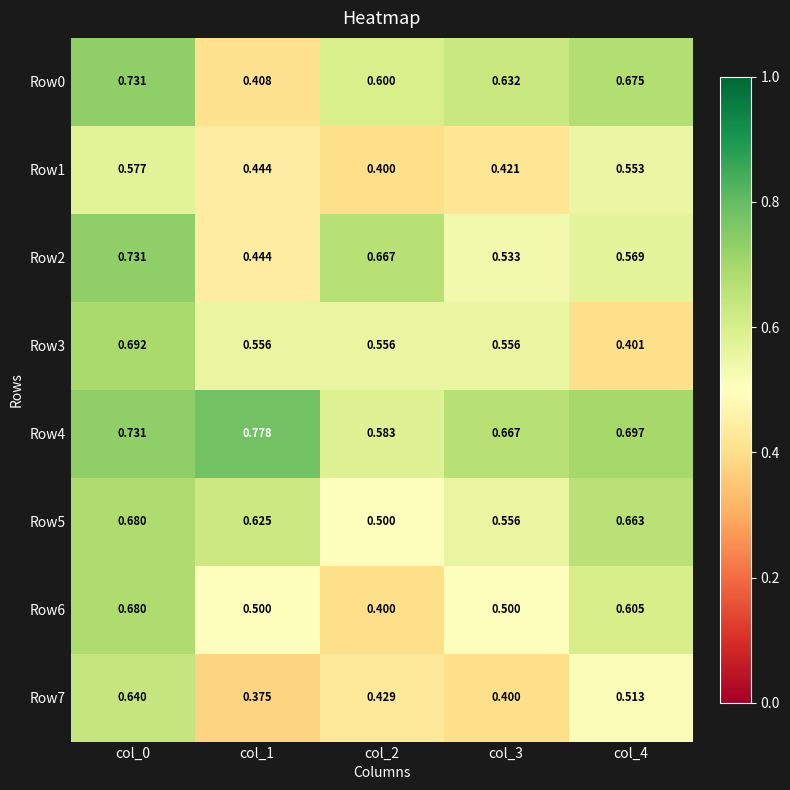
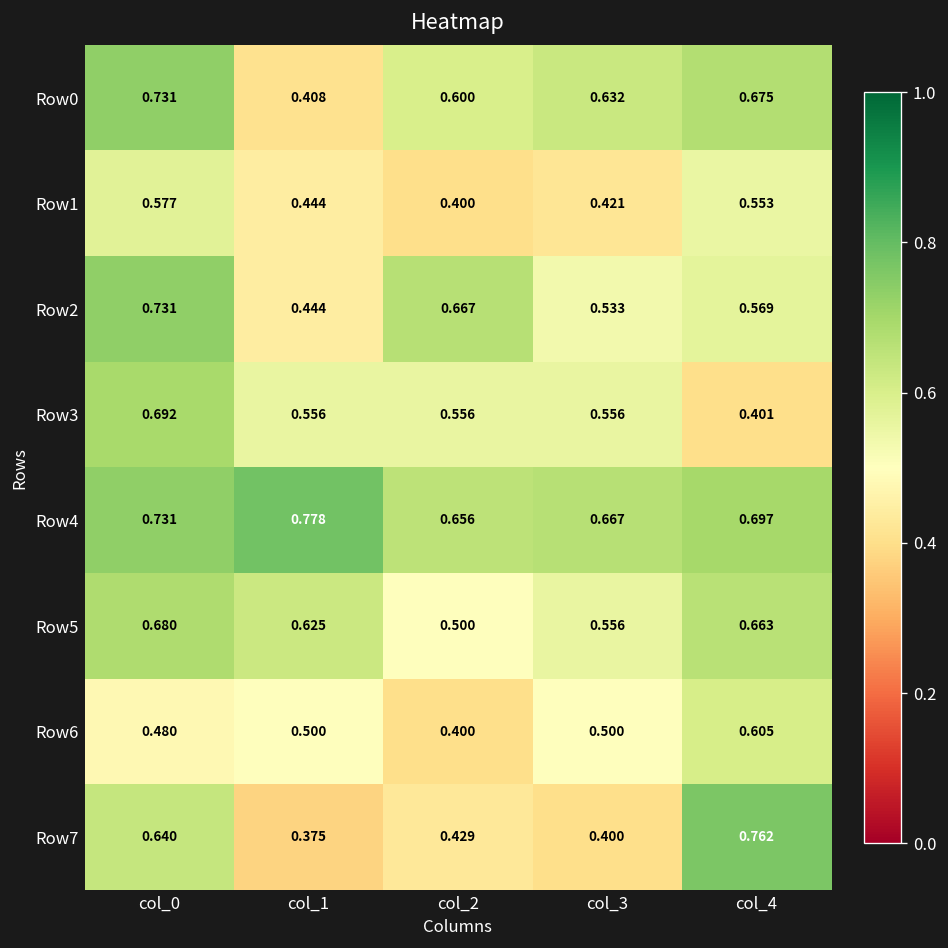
Row4, col_2: 0.583 -> 0.656
Row6, col_0: 0.680 -> 0.480
Row7, col_4: 0.513 -> 0.762
